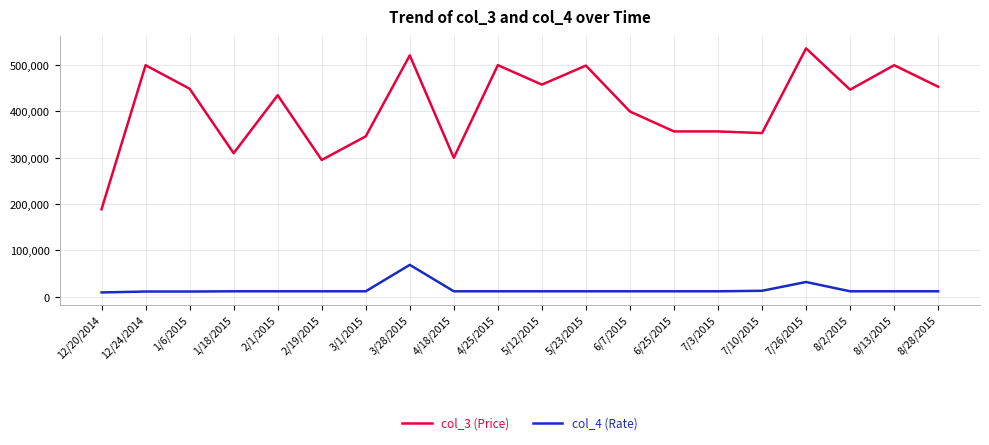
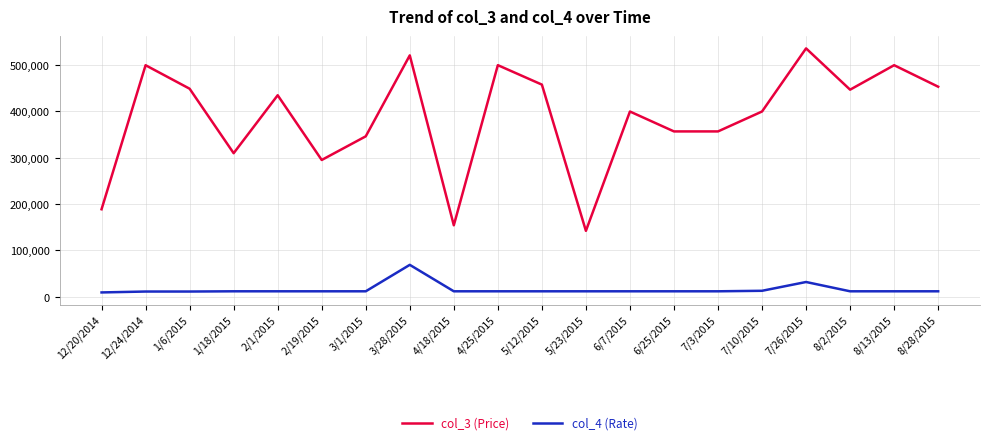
col_3 (Price), 4/18/2015: 300,000 -> 150,000
col_3 (Price), 5/23/2015: 500,000 -> 140,000
col_3 (Price), 7/10/2015: 350,000 -> 400,000
